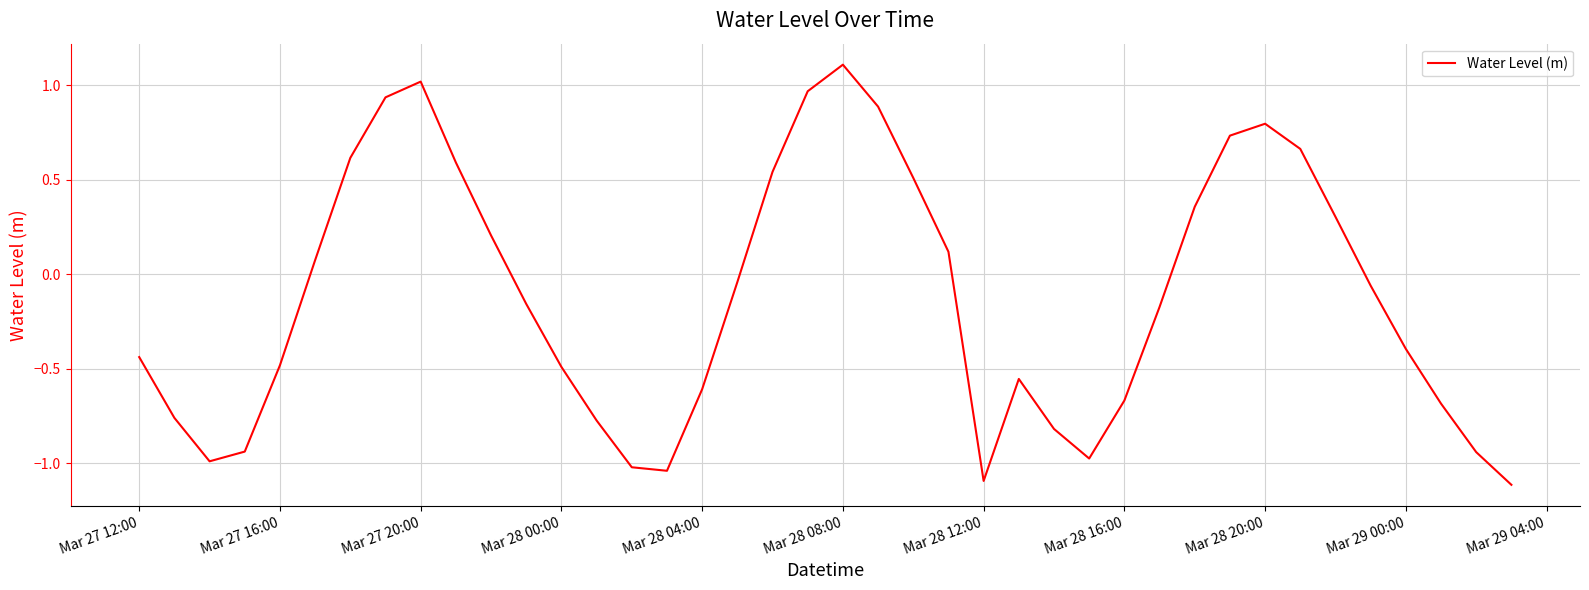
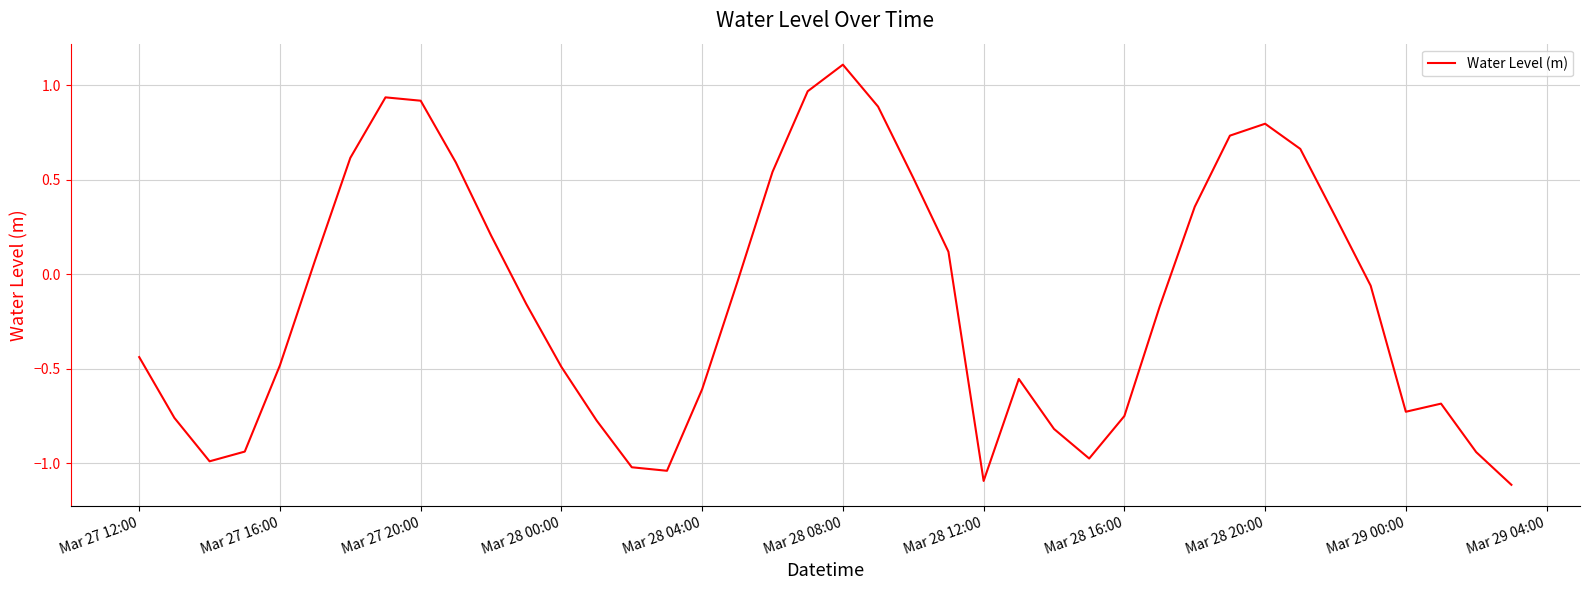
Mar 27 20:00: 1.02 -> 0.92
Mar 28 16:00: -0.67 -> -0.75
Mar 29 00:00: -0.40 -> -0.73
